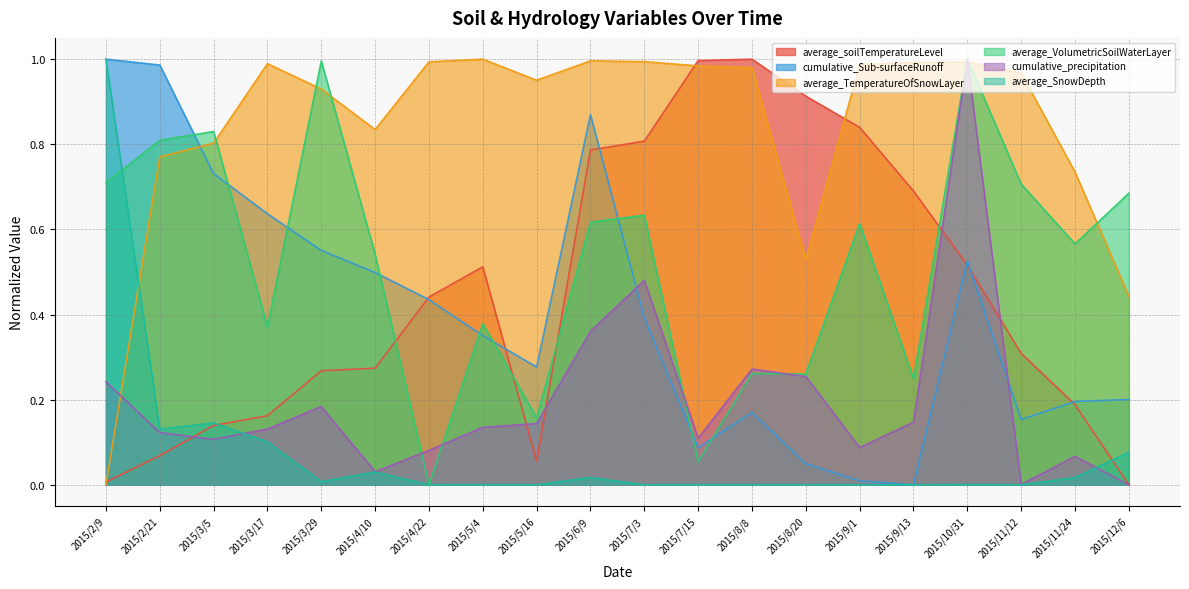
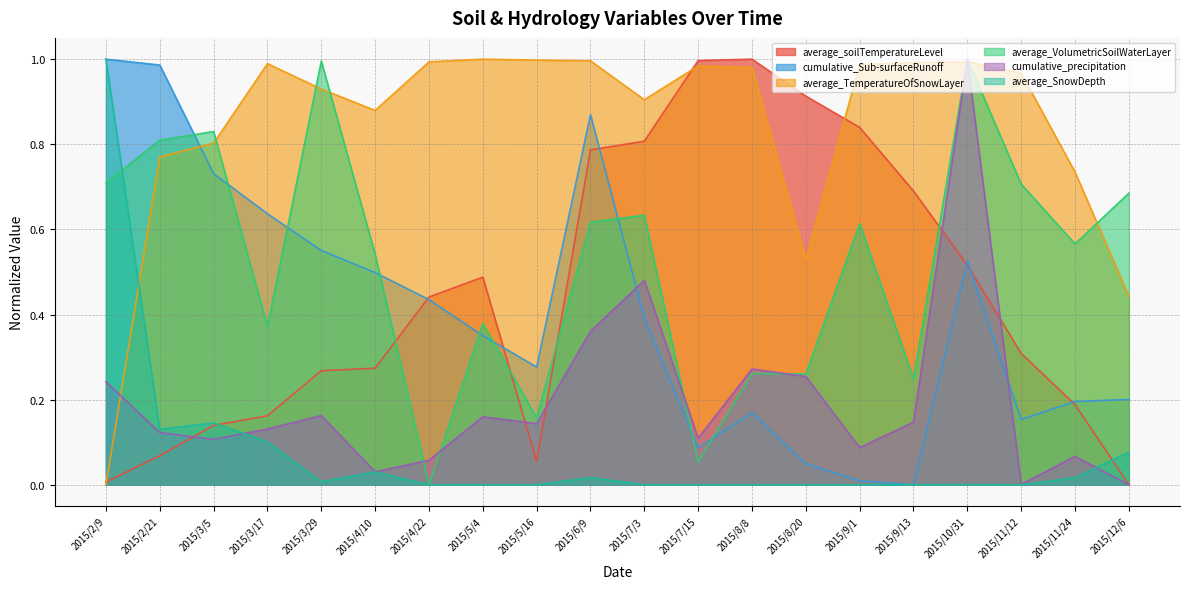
cumulative_precipitation, 2015/3/29: 0.18 -> 0.16
average_TemperatureOfSnowLayer, 2015/4/10: 0.83 -> 0.88
cumulative_precipitation, 2015/4/22: 0.08 -> 0.06
average_soilTemperatureLevel, 2015/5/4: 0.51 -> 0.49
cumulative_precipitation, 2015/5/4: 0.14 -> 0.16
average_TemperatureOfSnowLayer, 2015/5/16: 0.95 -> 1.00
average_TemperatureOfSnowLayer, 2015/7/3: 0.99 -> 0.90
